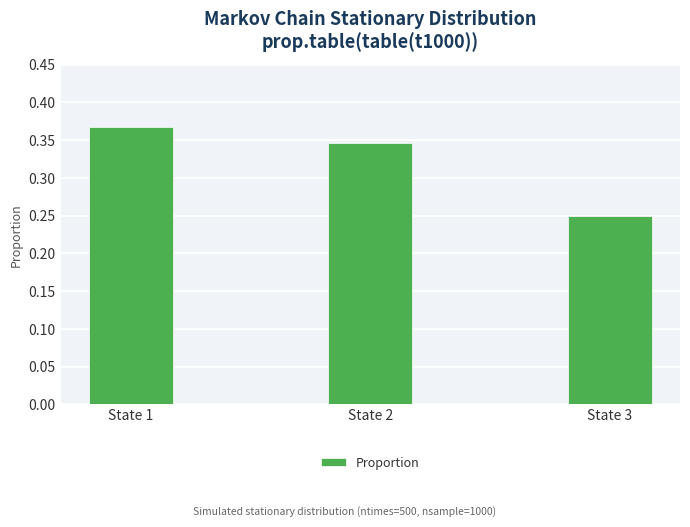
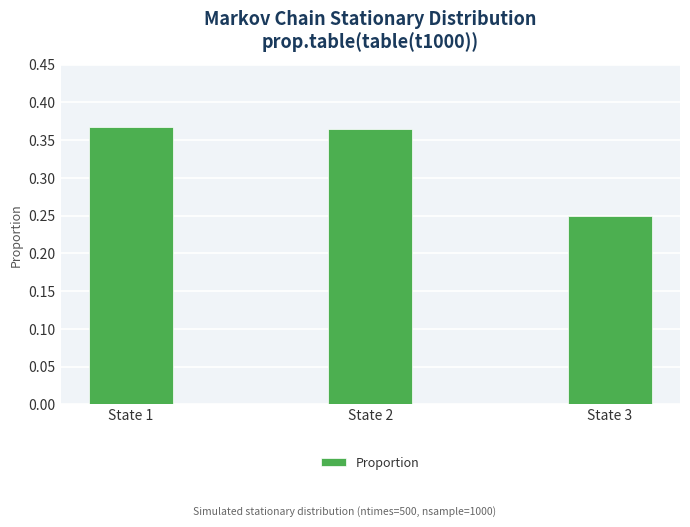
State 2: 0.35 -> 0.37
